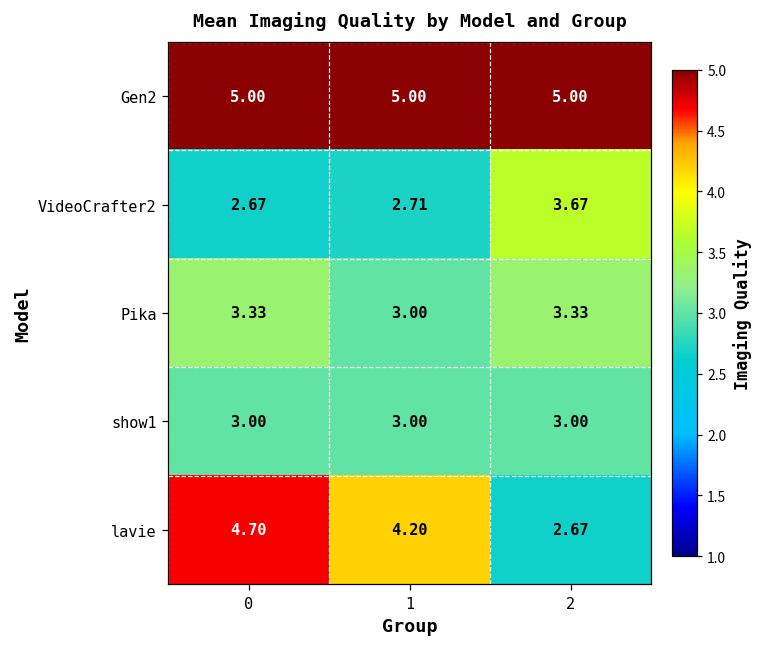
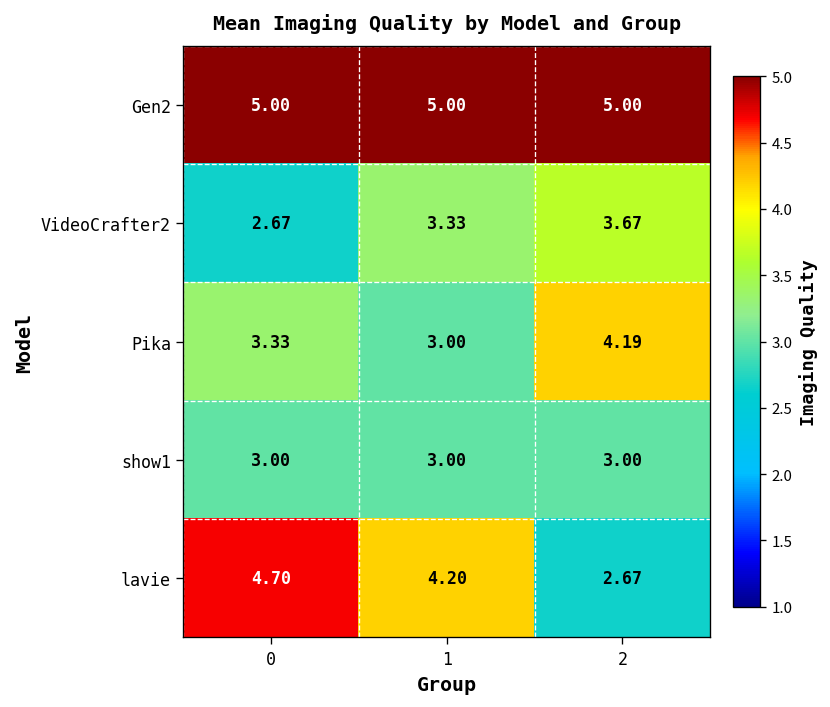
VideoCrafter2, 1: 2.71 -> 3.33
Pika, 2: 3.33 -> 4.19
